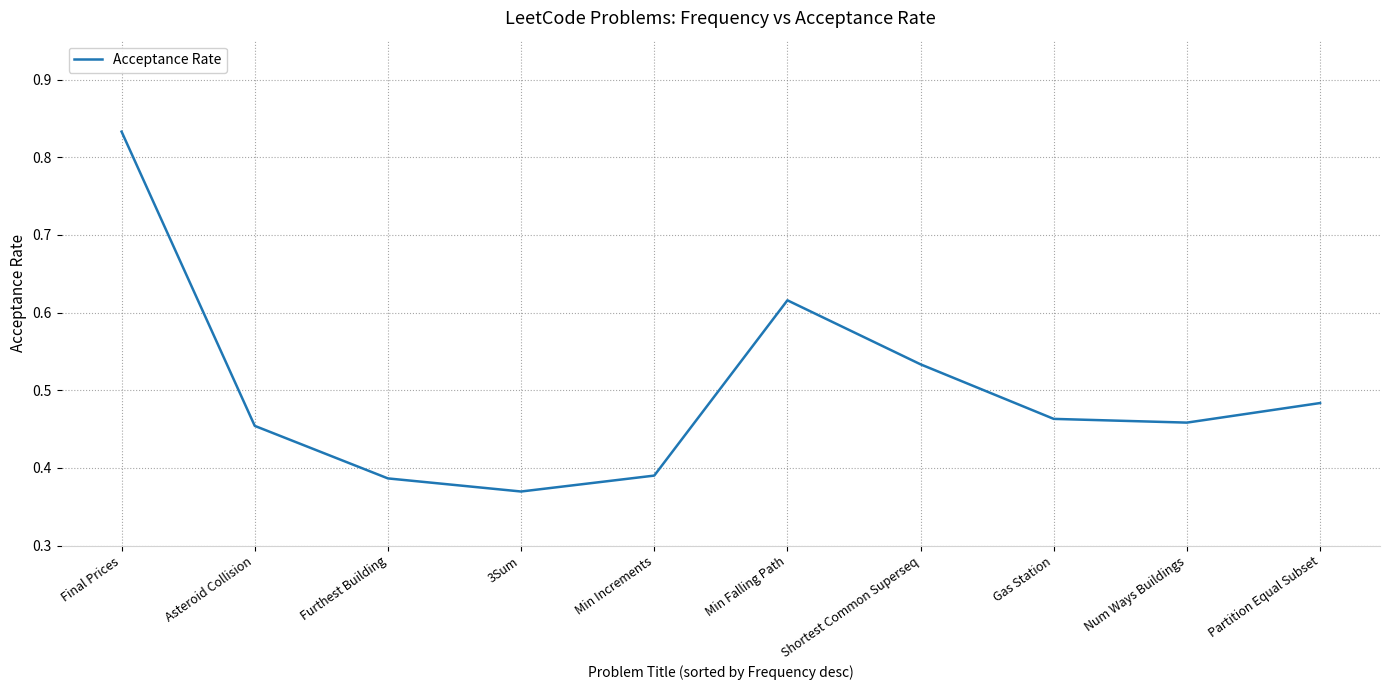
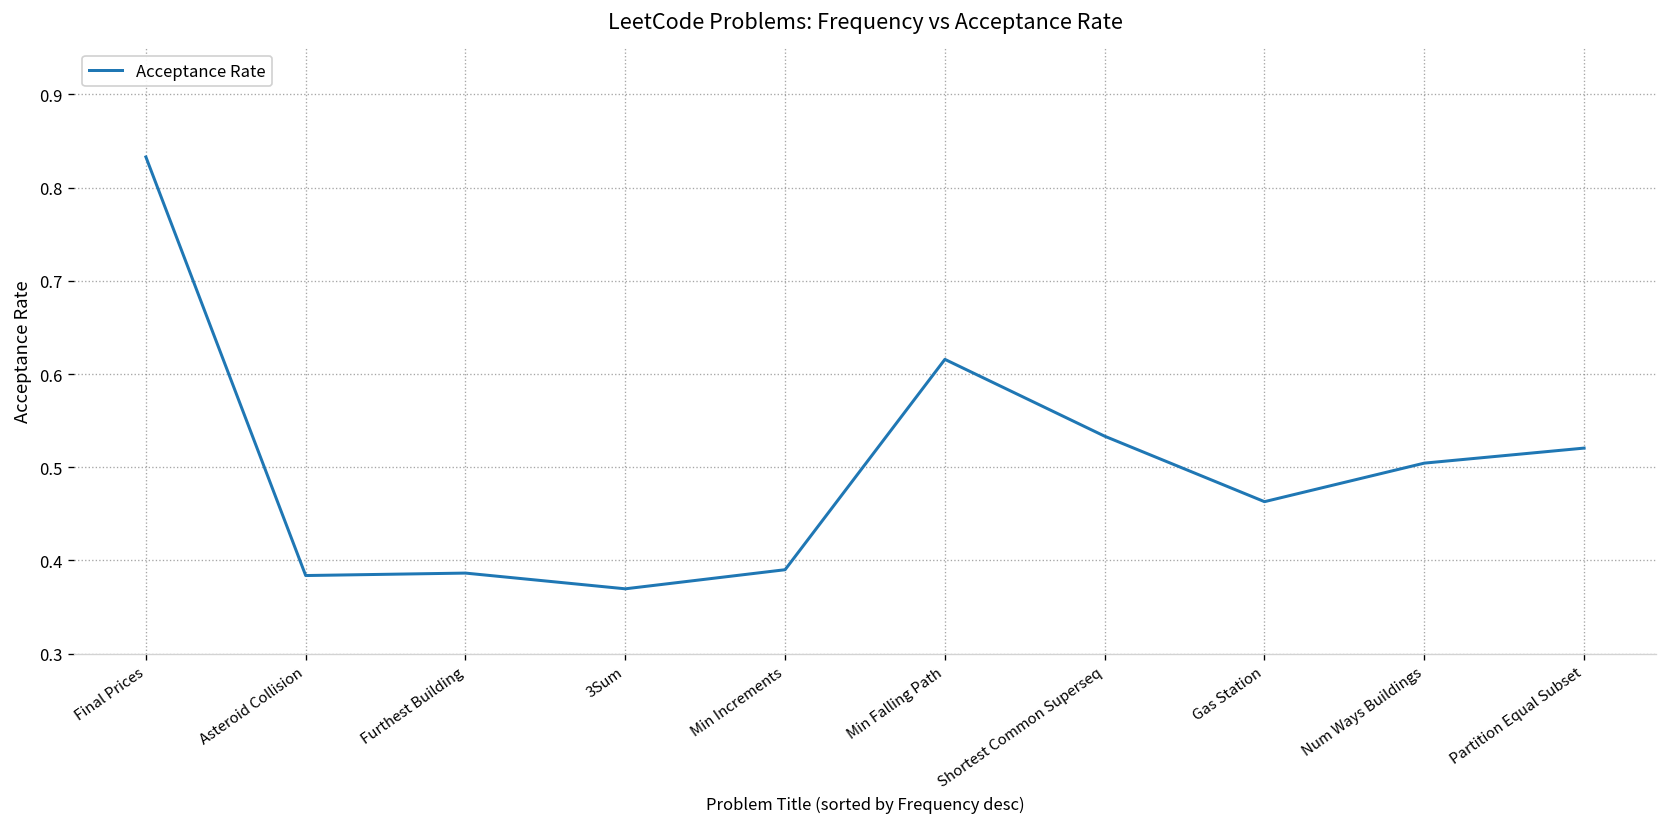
Asteroid Collision: 0.45 -> 0.38
Num Ways Buildings: 0.46 -> 0.50
Partition Equal Subset: 0.48 -> 0.52
